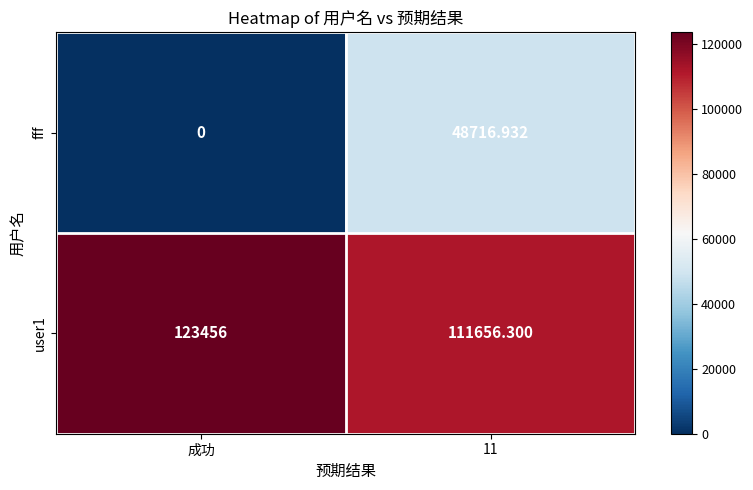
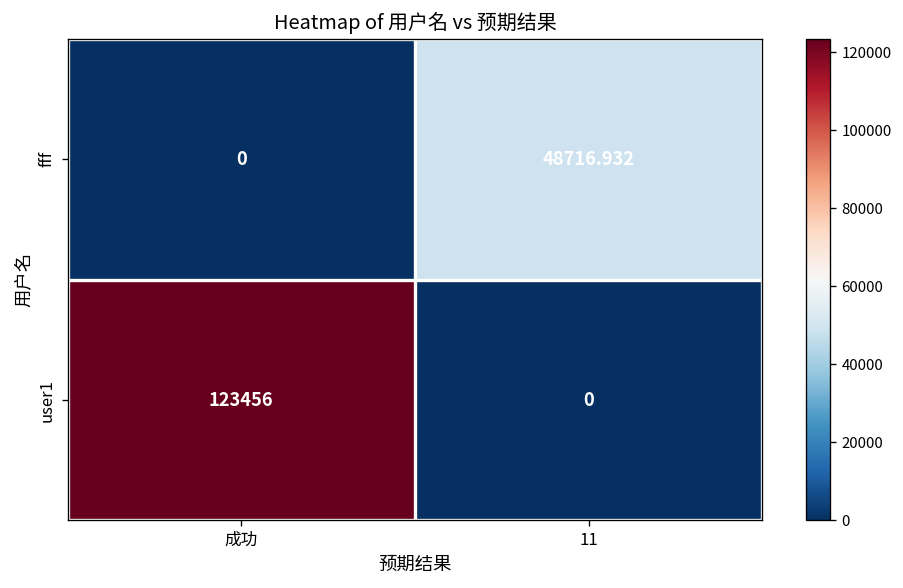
user1, 11: 111656.300 -> 0
